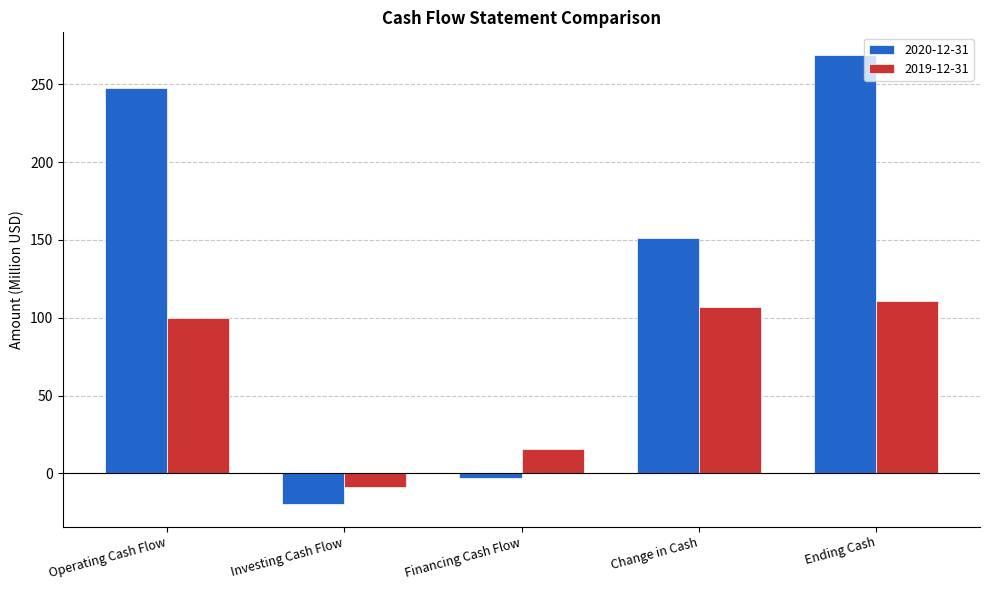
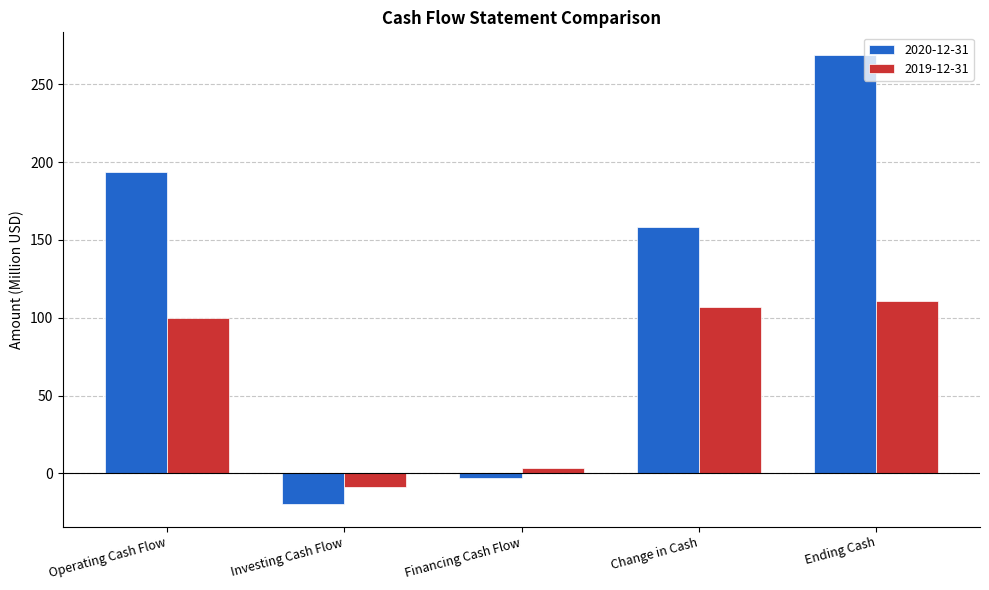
2020-12-31, Operating Cash Flow: 247 -> 193
2019-12-31, Financing Cash Flow: 16 -> 4
2020-12-31, Change in Cash: 151 -> 158
